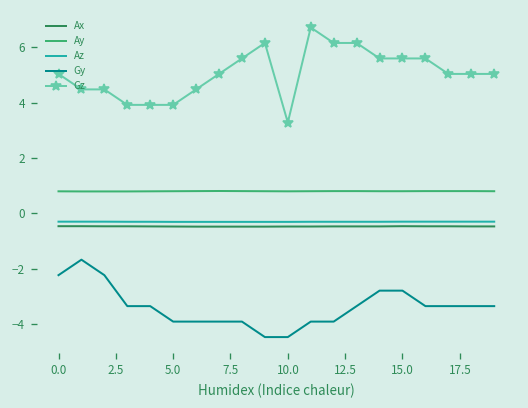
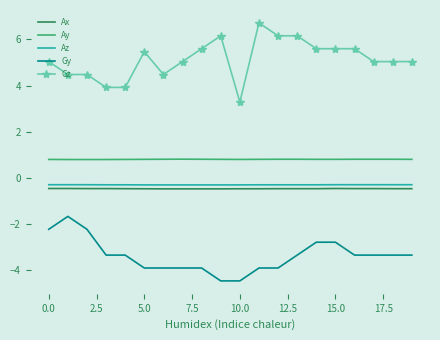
Gz, 5.0: 3.9 -> 5.5
